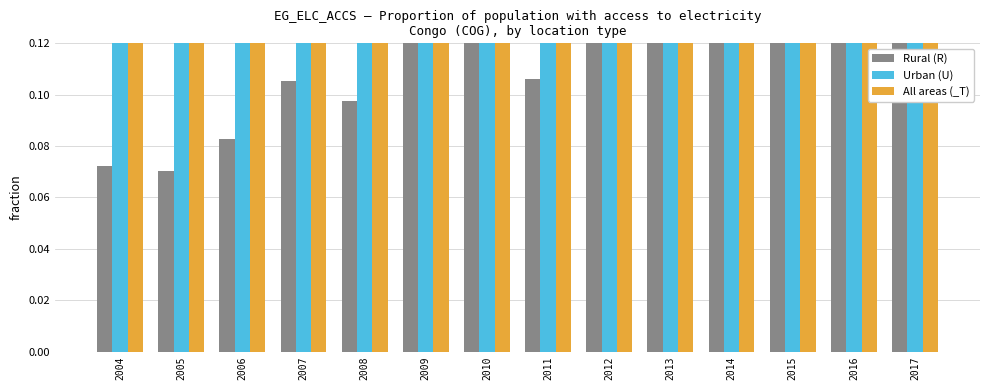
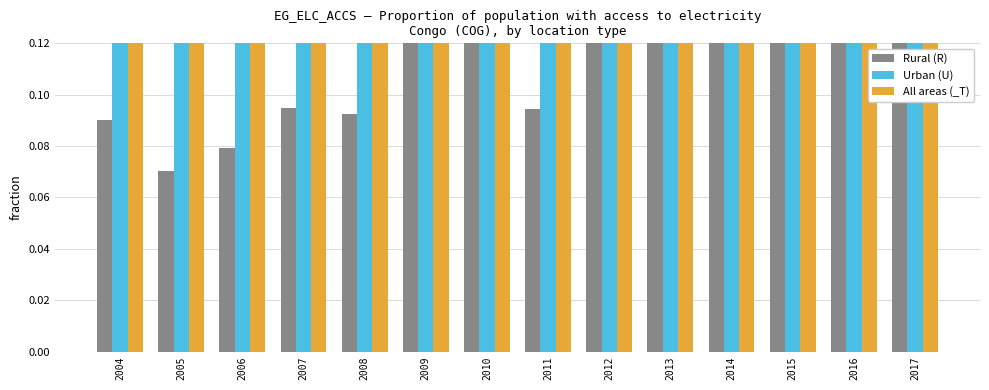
Rural (R), 2004: 0.072 -> 0.090
Rural (R), 2006: 0.083 -> 0.079
Rural (R), 2007: 0.105 -> 0.095
Rural (R), 2008: 0.098 -> 0.092
Rural (R), 2011: 0.106 -> 0.095
